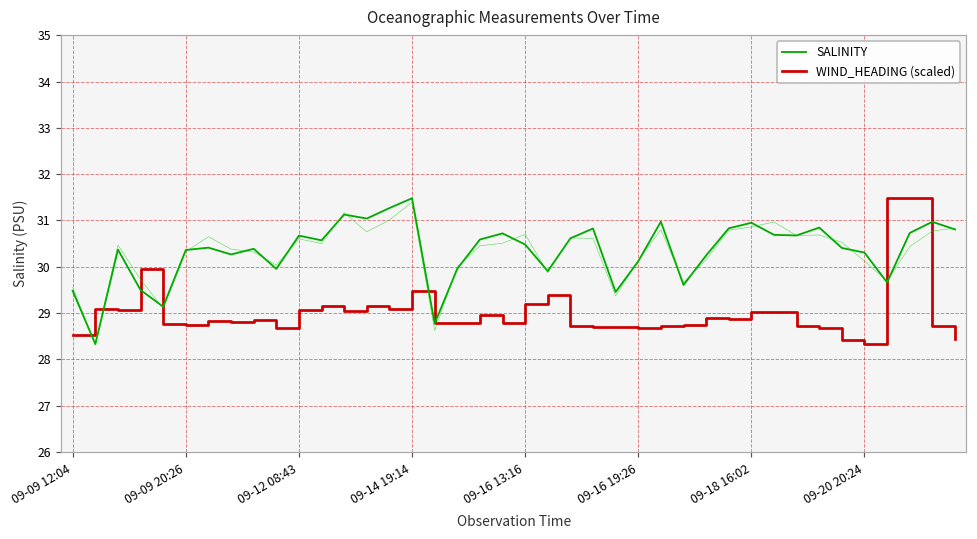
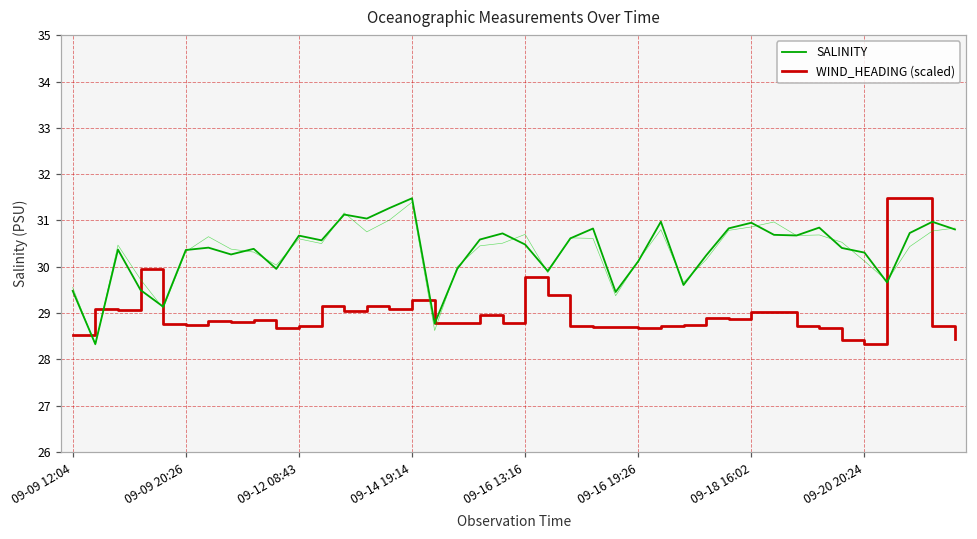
WIND_HEADING (scaled), 09-12 08:43: 29.1 -> 28.7
WIND_HEADING (scaled), 09-14 19:14: 29.5 -> 29.3
WIND_HEADING (scaled), 09-16 13:16: 29.2 -> 29.8
